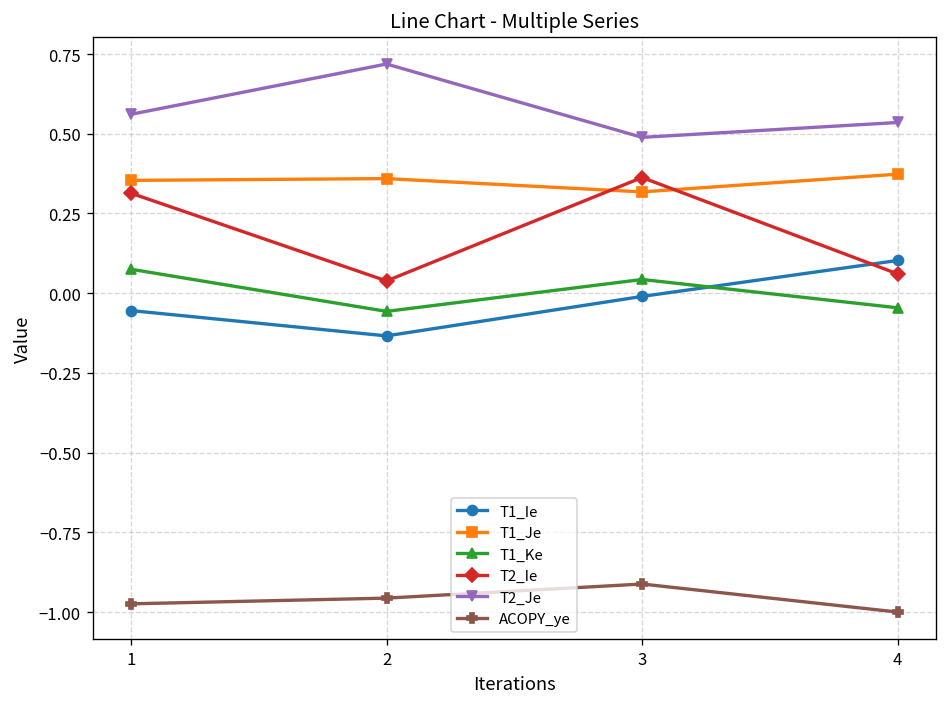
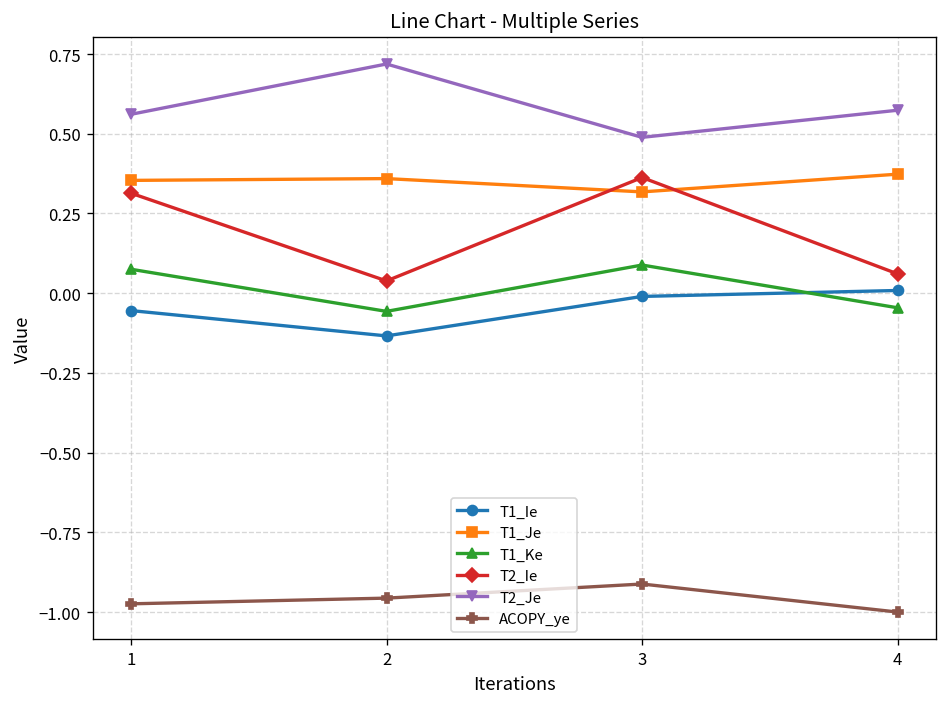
T1_Ke, 3: 0.04 -> 0.09
T1_Ie, 4: 0.10 -> 0.01
T2_Je, 4: 0.54 -> 0.57
